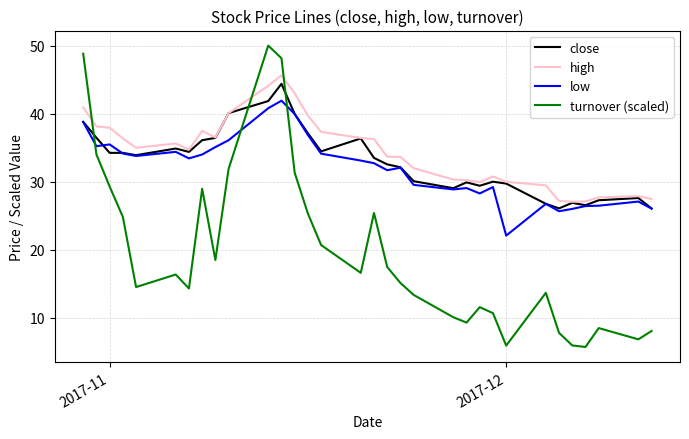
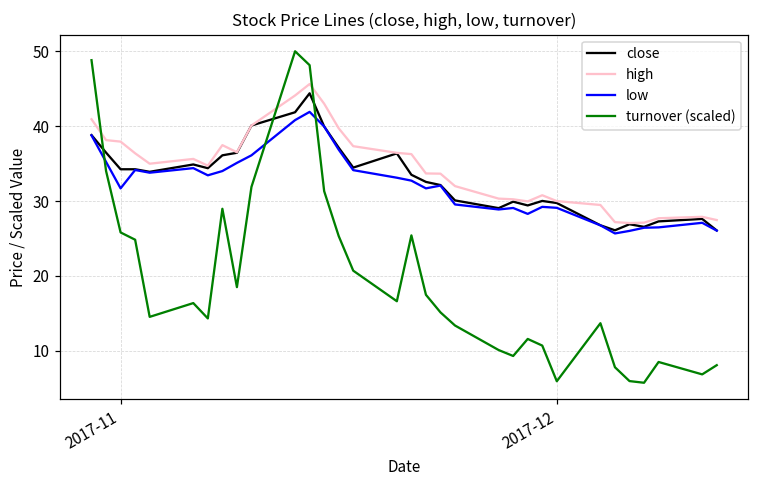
low, 2017-11: 35 -> 32
turnover (scaled), 2017-11: 29 -> 26
low, 2017-12: 22 -> 29
